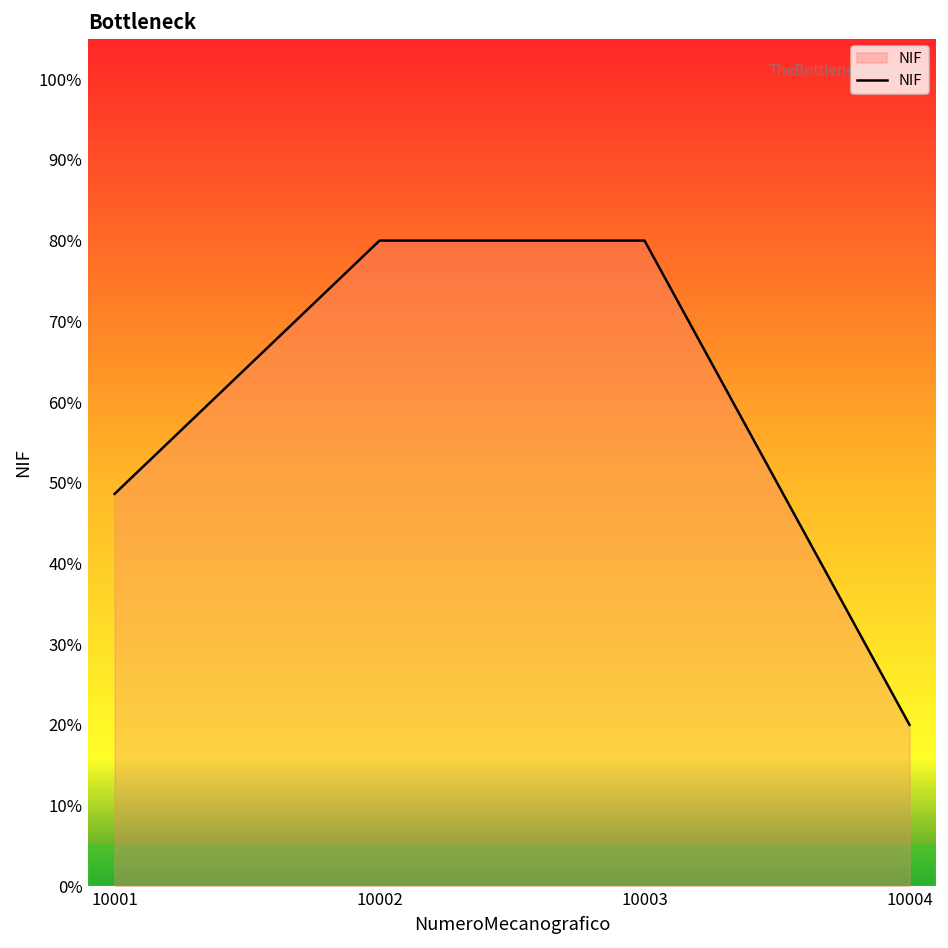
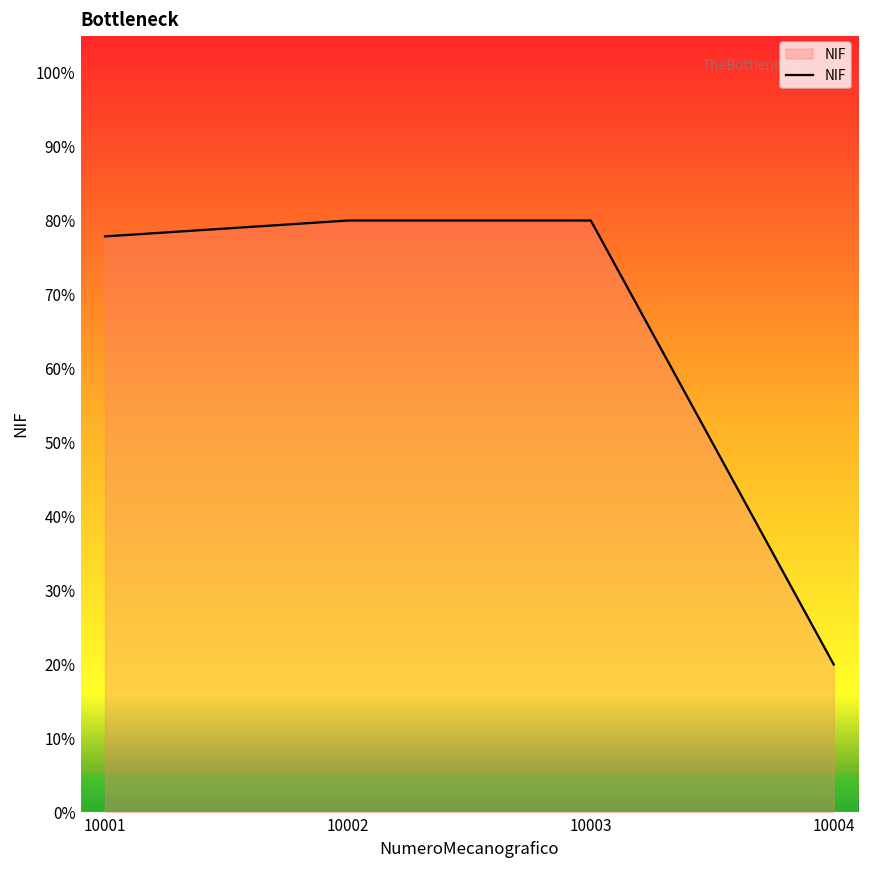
10001: 49% -> 78%
